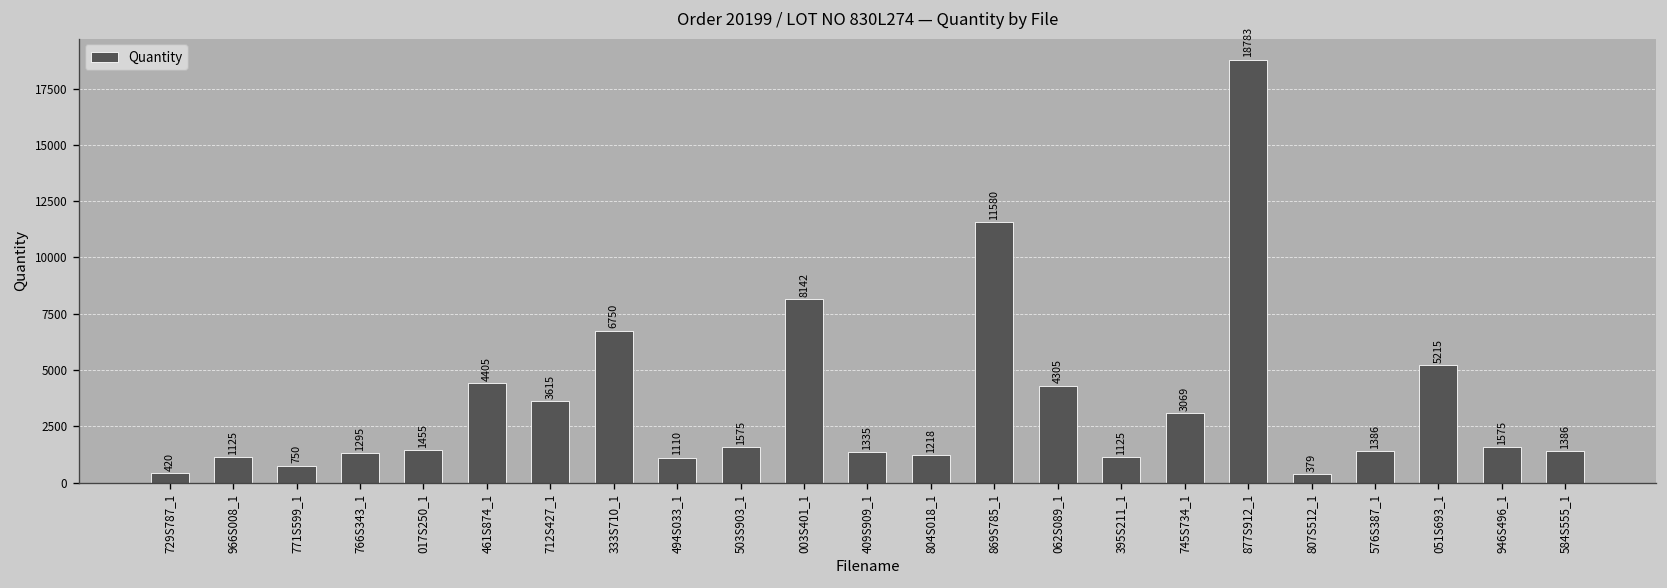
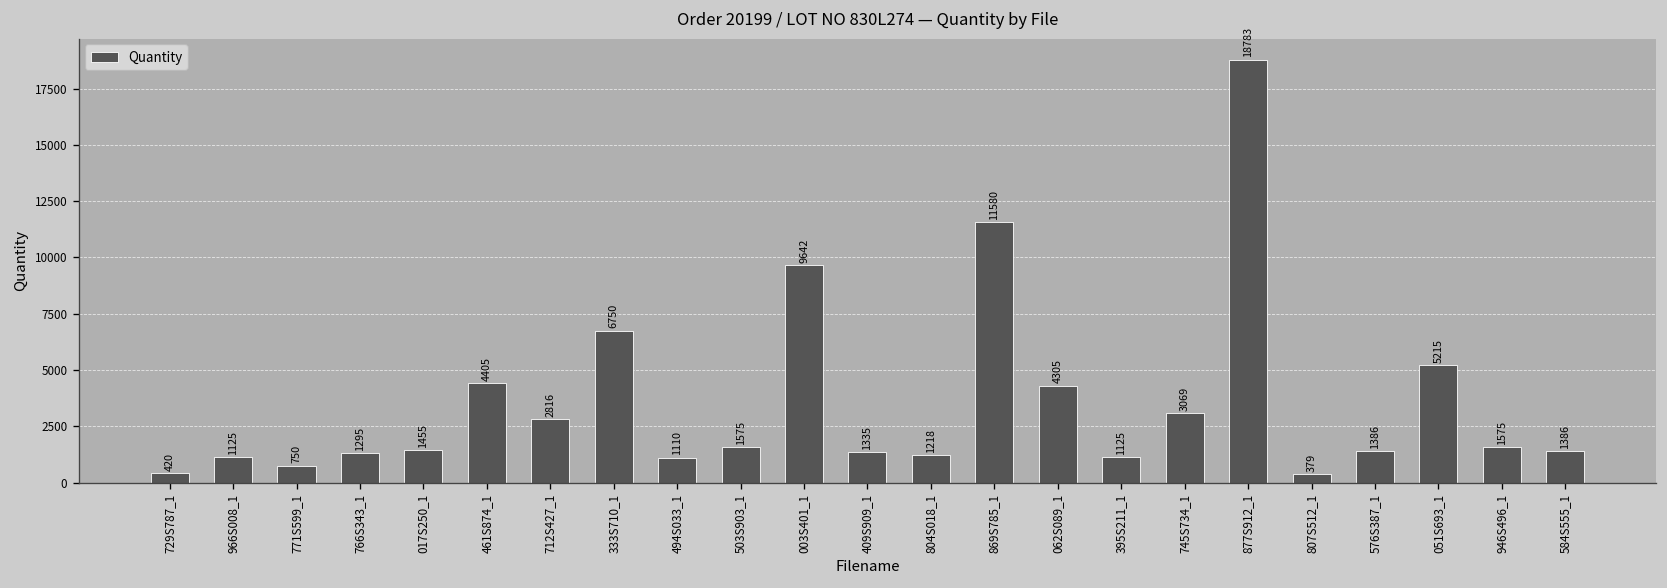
712S427_1: 3615 -> 2816
003S401_1: 8142 -> 9642
